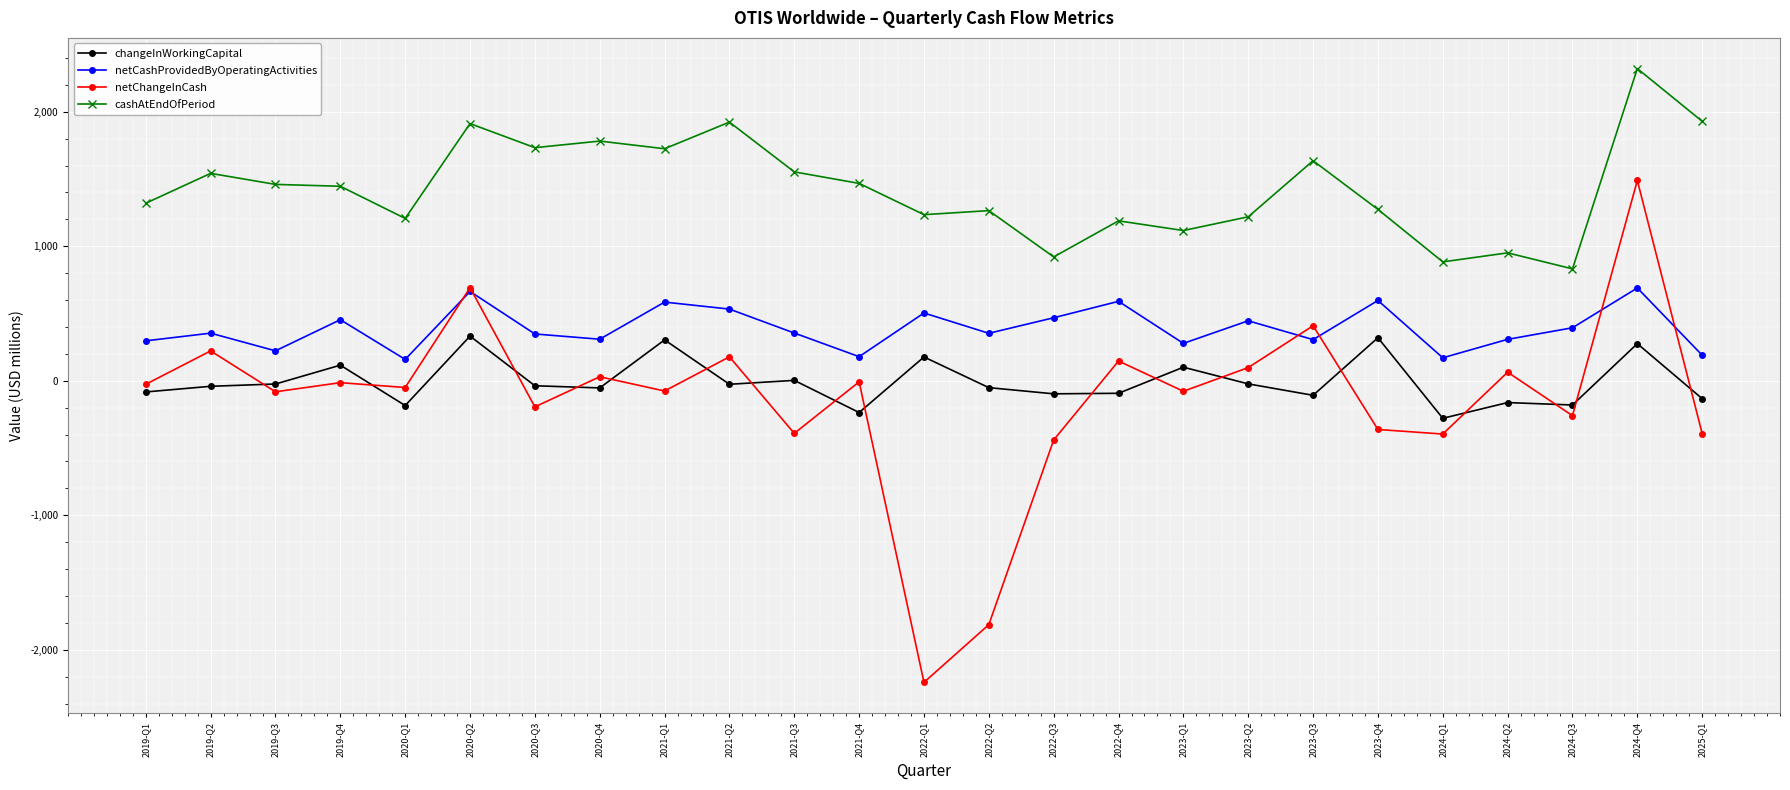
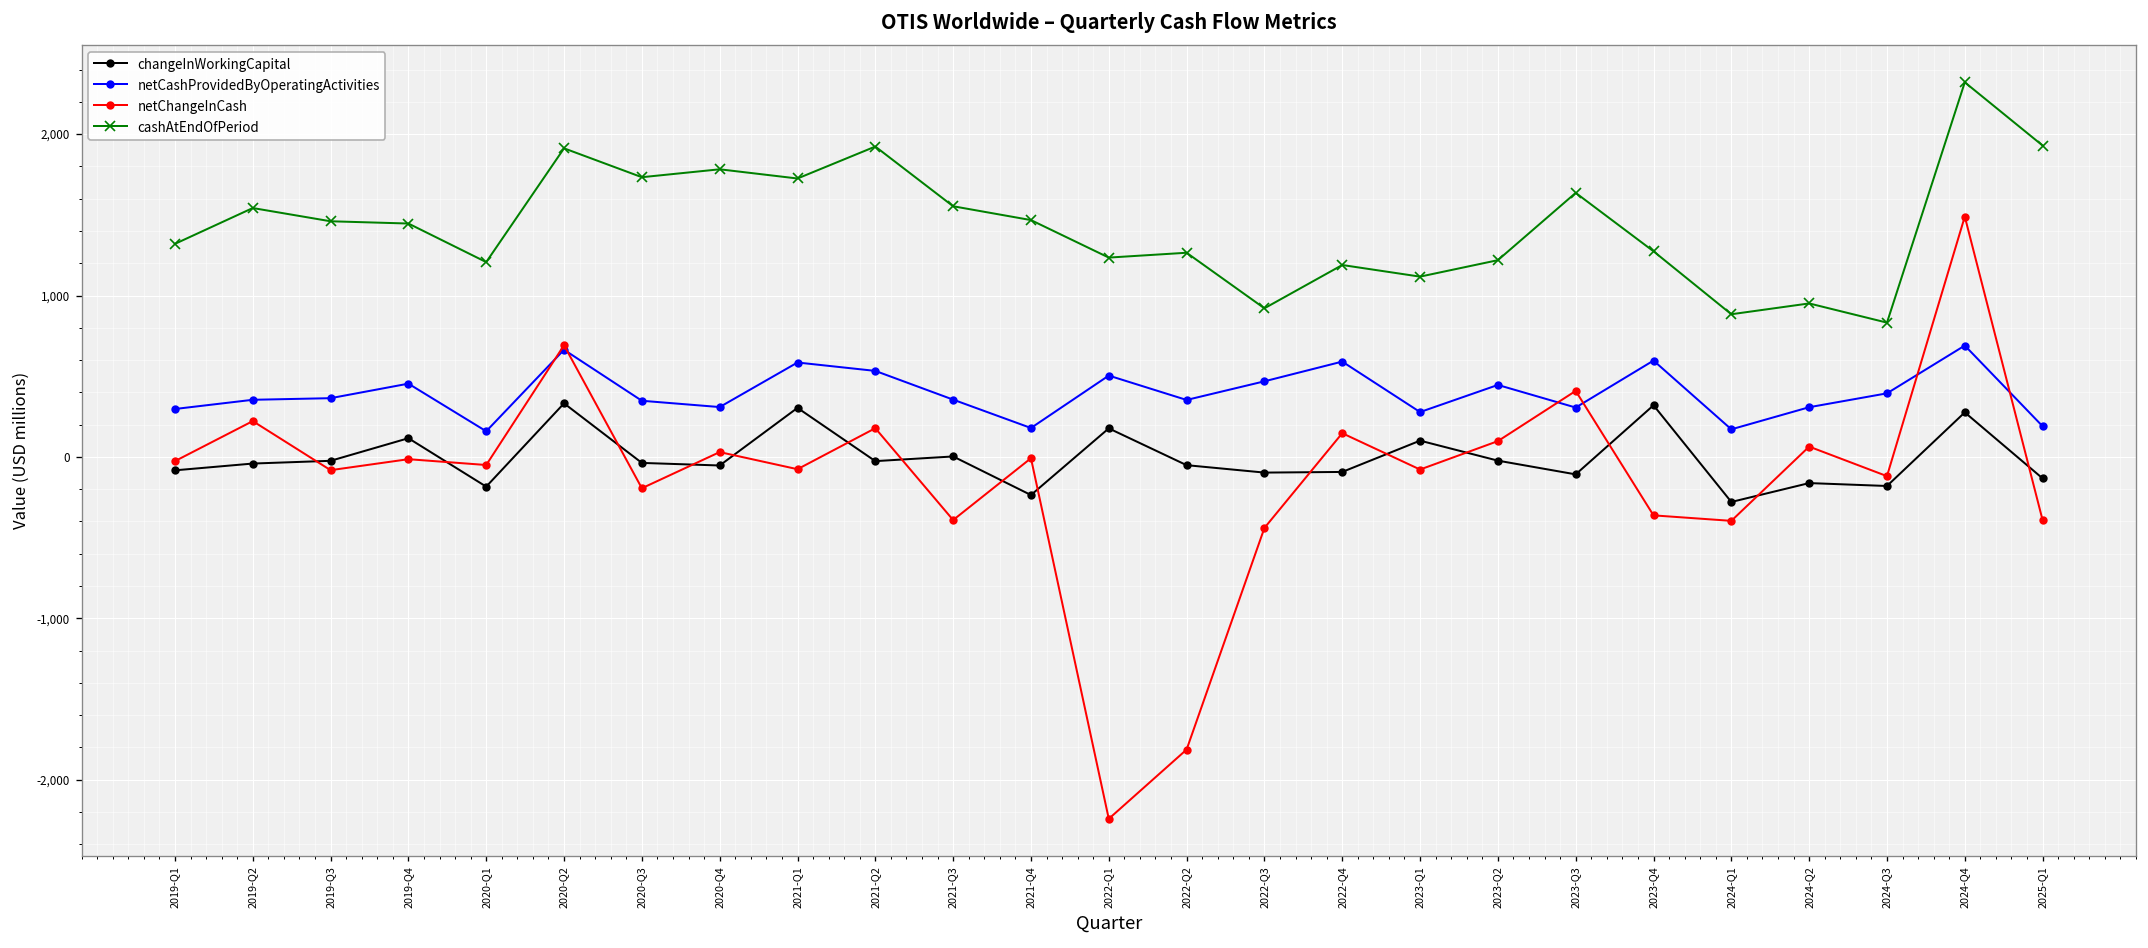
netCashProvidedByOperatingActivities, 2019-Q3: 220 -> 360
netChangeInCash, 2024-Q3: -260 -> -120
